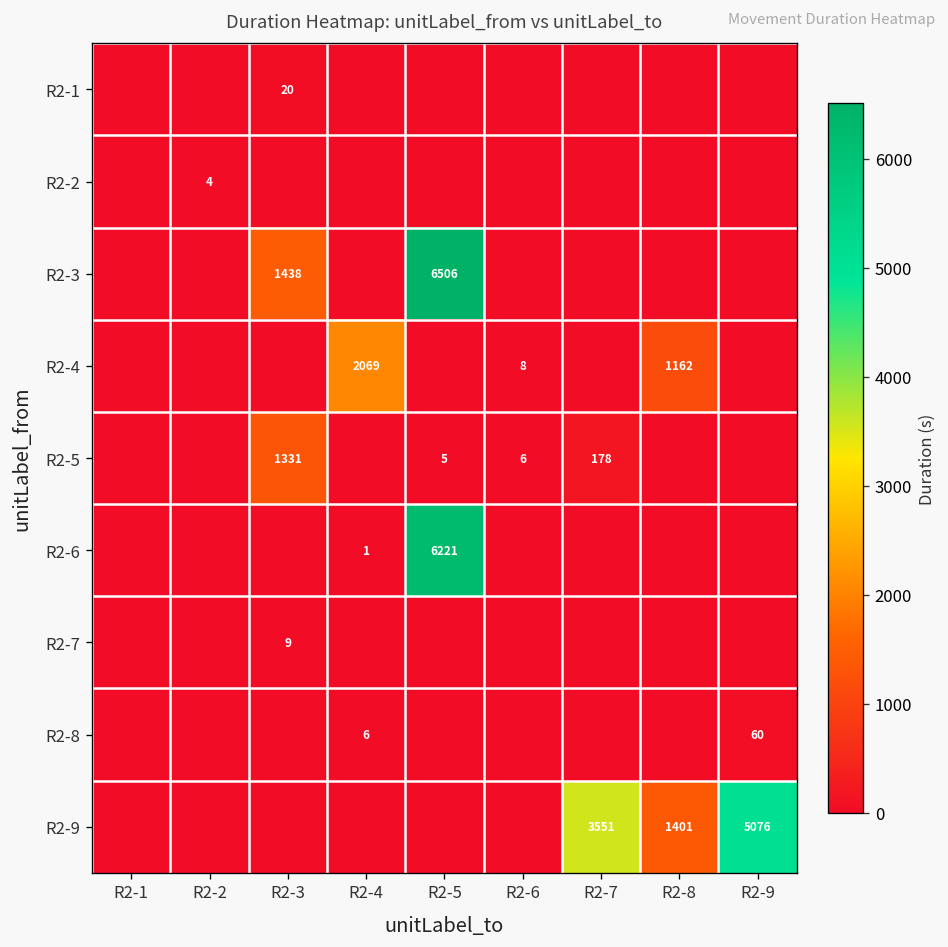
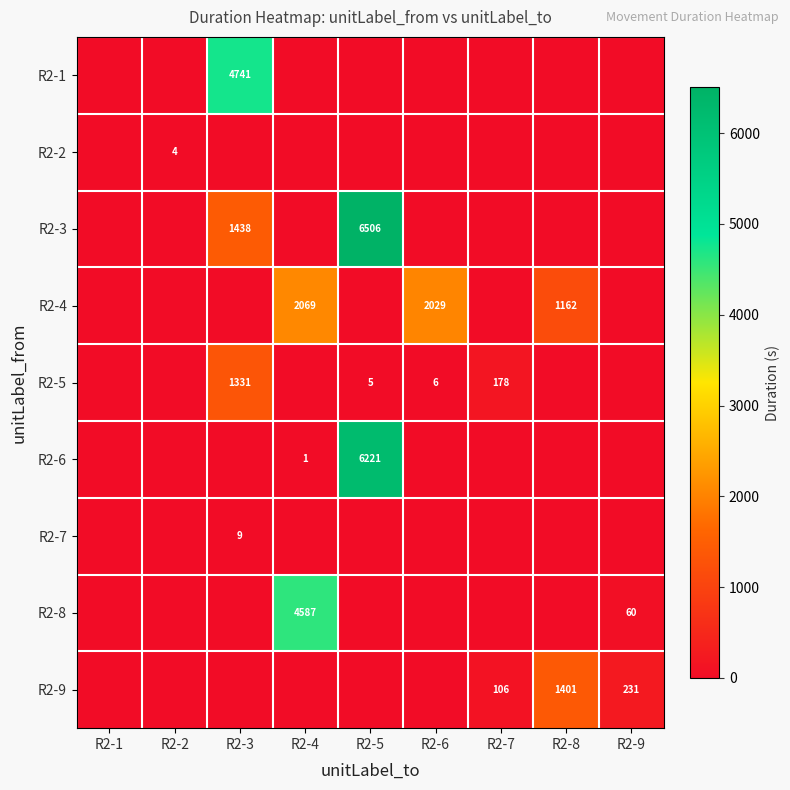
R2-1, R2-3: 20 -> 4741
R2-4, R2-6: 8 -> 2029
R2-8, R2-4: 6 -> 4587
R2-9, R2-7: 3551 -> 106
R2-9, R2-9: 5076 -> 231
